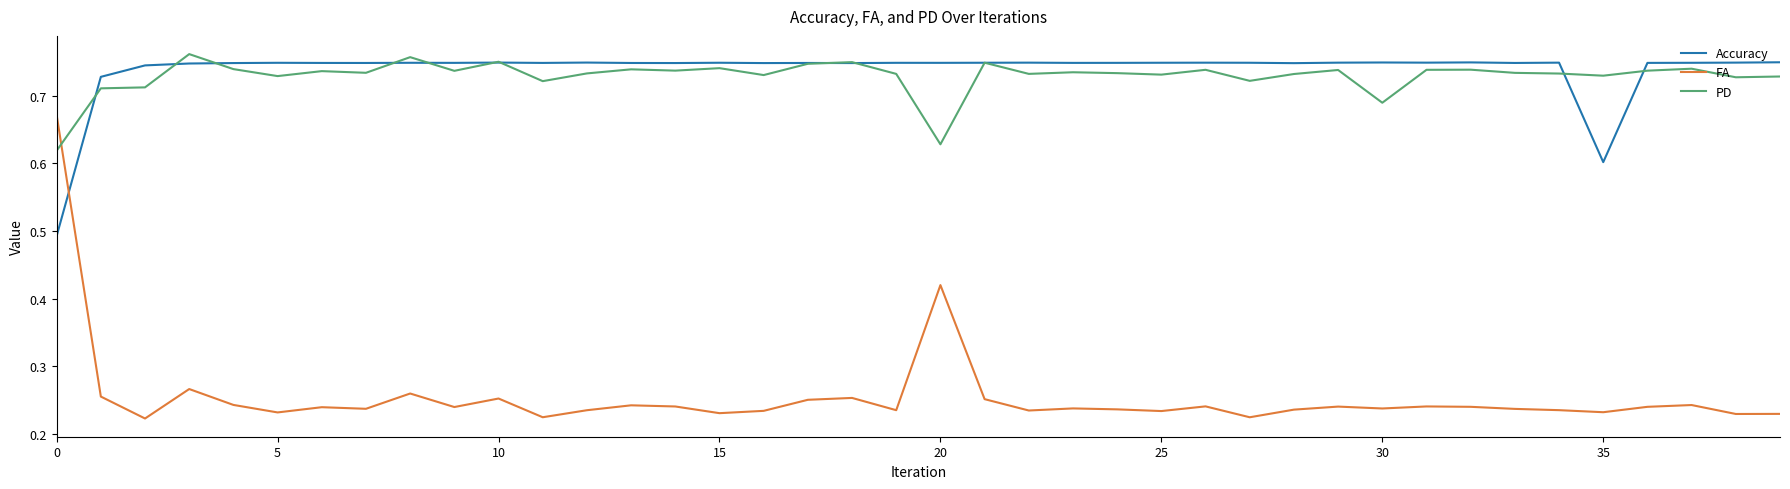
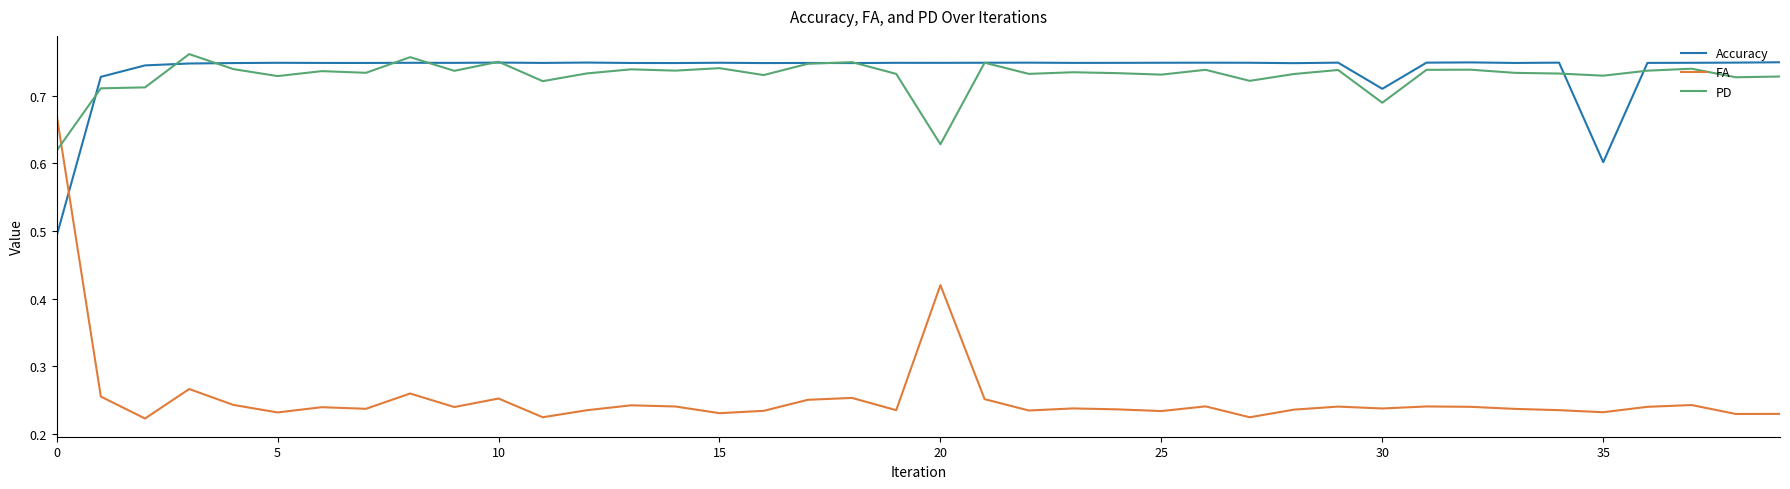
Accuracy, 30: 0.75 -> 0.71
